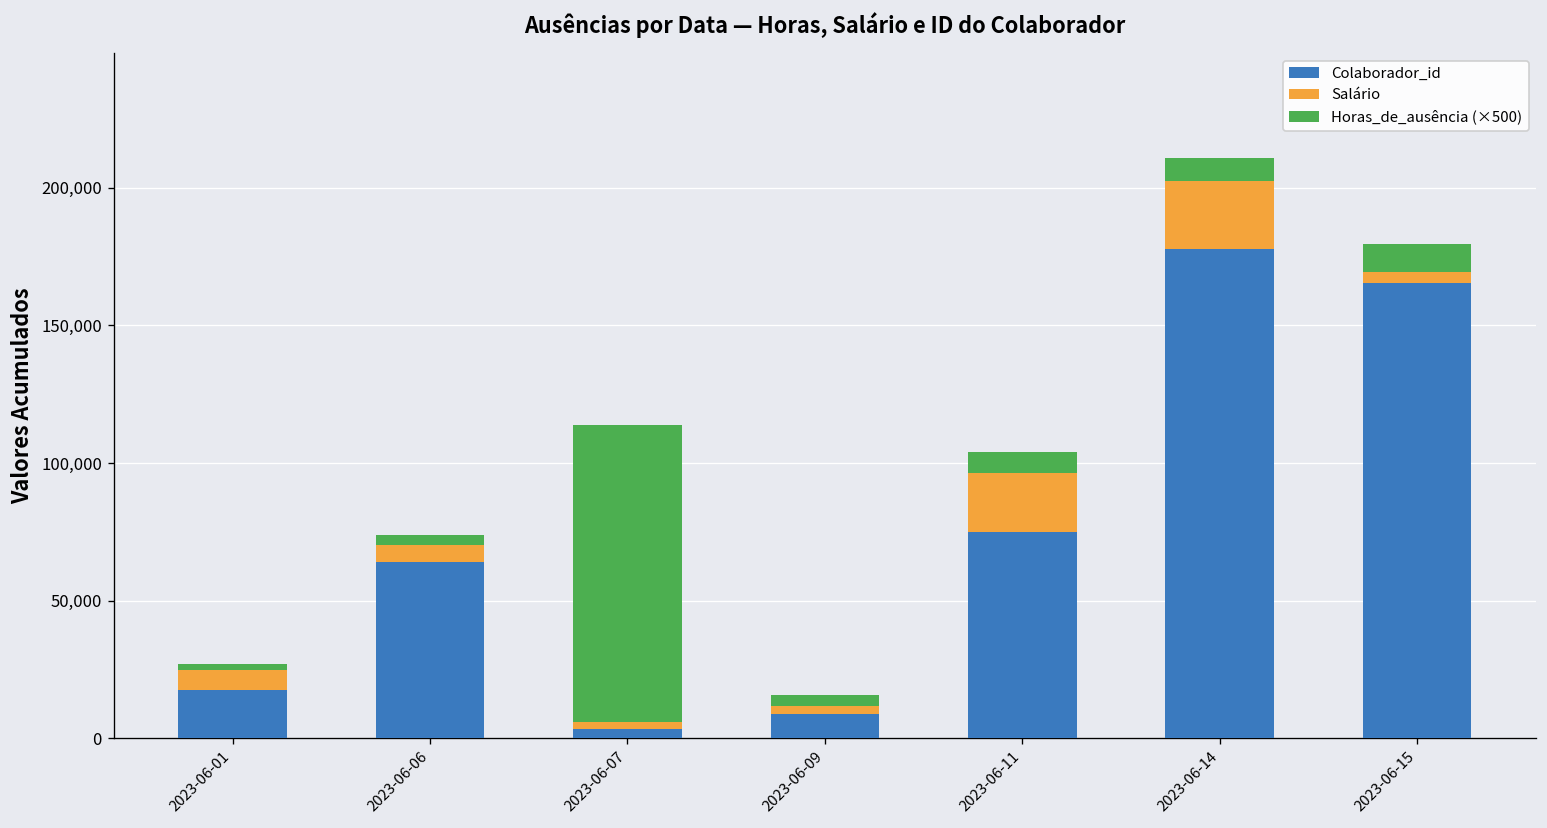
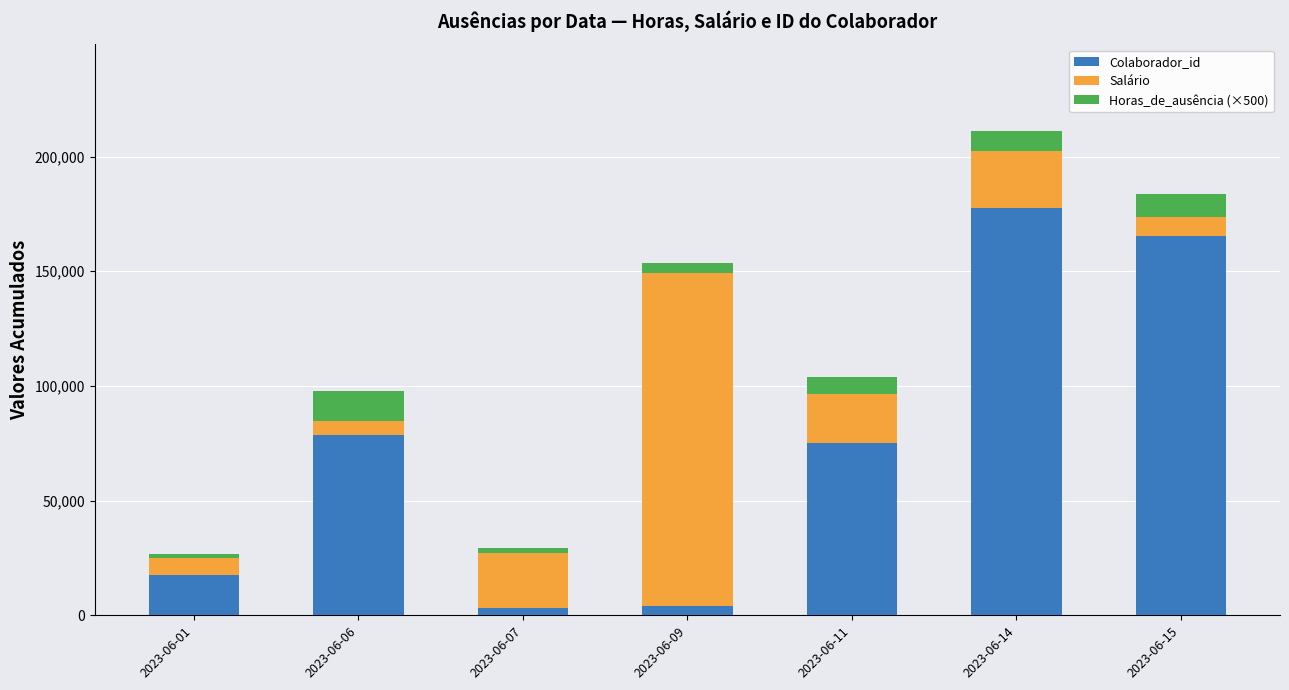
Colaborador_id, 2023-06-06: 64,000 -> 79,000
Horas_de_ausência (×500), 2023-06-06: 4,000 -> 13,000
Salário, 2023-06-07: 3,000 -> 24,000
Horas_de_ausência (×500), 2023-06-07: 108,000 -> 2,000
Colaborador_id, 2023-06-09: 9,000 -> 4,000
Salário, 2023-06-09: 3,000 -> 145,000
Salário, 2023-06-15: 4,000 -> 8,000
